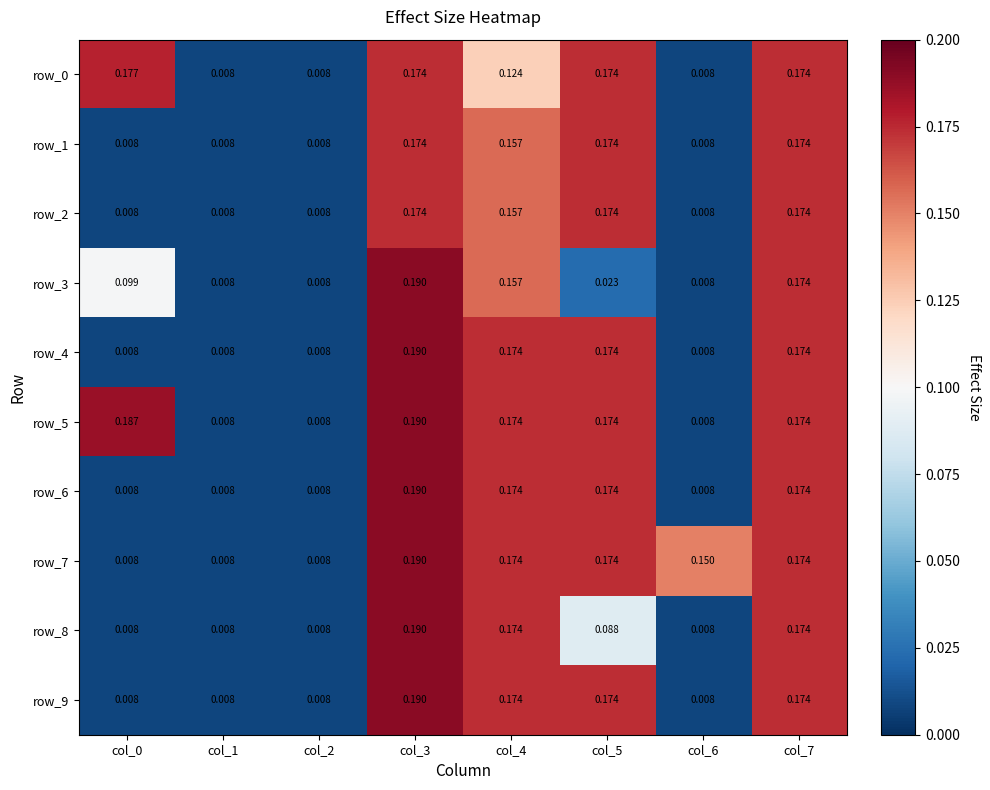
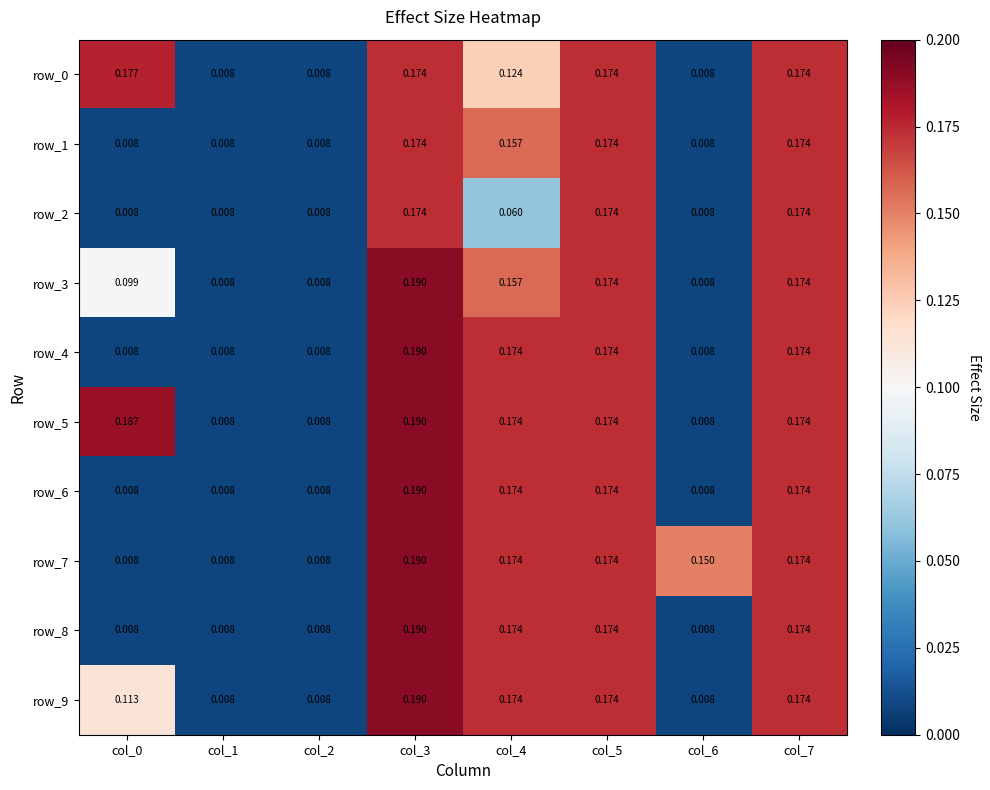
row_2, col_4: 0.157 -> 0.060
row_3, col_5: 0.023 -> 0.174
row_8, col_5: 0.088 -> 0.174
row_9, col_0: 0.008 -> 0.113
